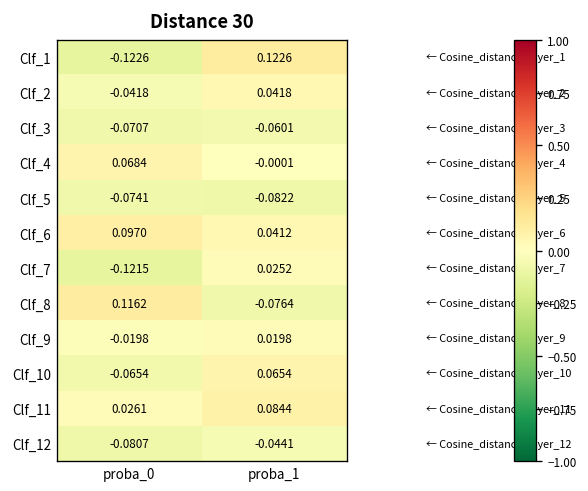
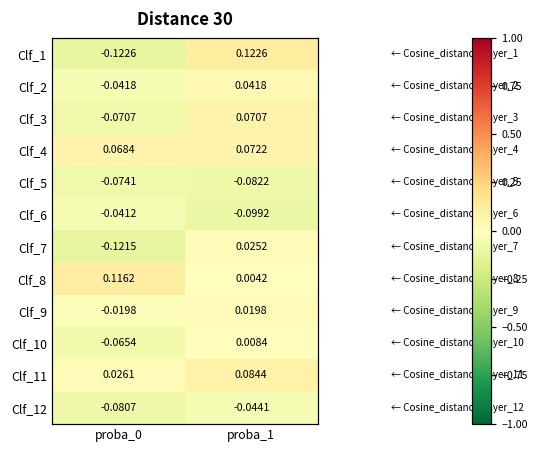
Clf_3, proba_1: -0.0601 -> 0.0707
Clf_4, proba_1: -0.0001 -> 0.0722
Clf_6, proba_0: 0.0970 -> -0.0412
Clf_6, proba_1: 0.0412 -> -0.0992
Clf_8, proba_1: -0.0764 -> 0.0042
Clf_10, proba_1: 0.0654 -> 0.0084
